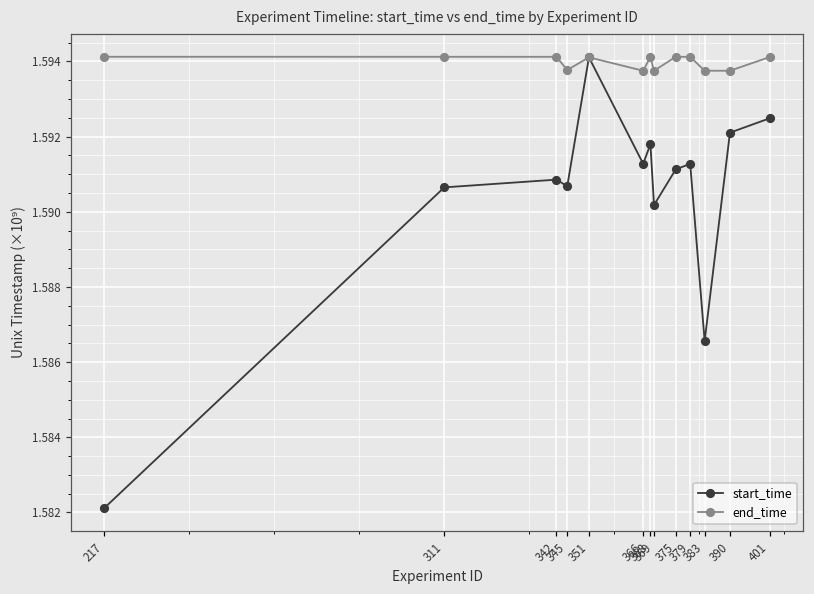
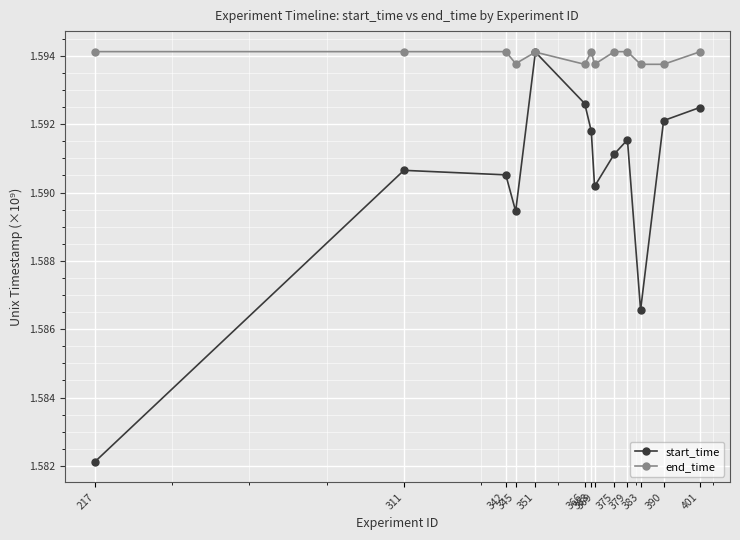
start_time, 342: 1.5909 -> 1.5905
start_time, 345: 1.5907 -> 1.5894
start_time, 366: 1.5913 -> 1.5926
start_time, 379: 1.5913 -> 1.5915
